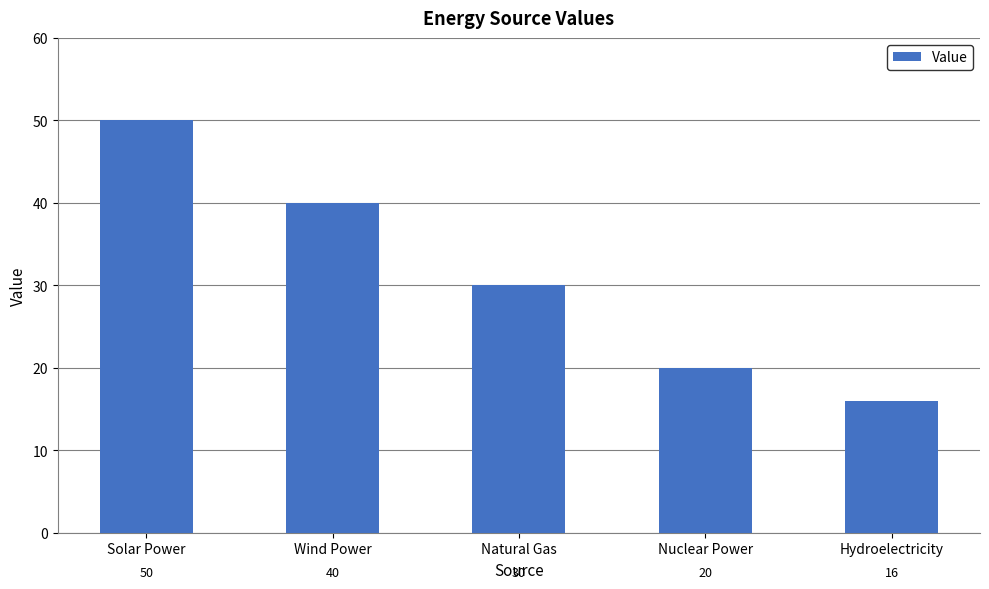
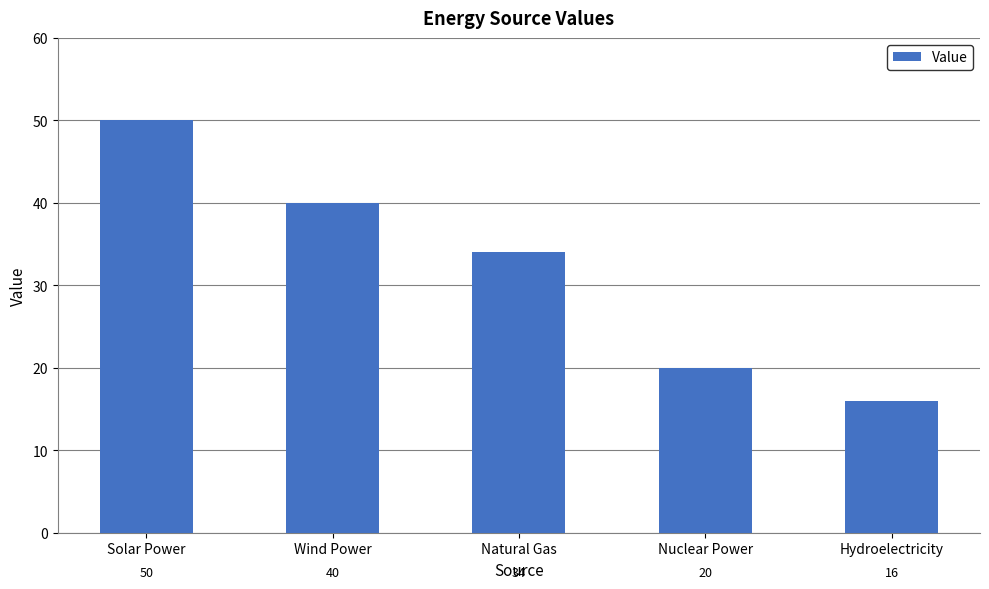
Natural Gas: 30 -> 34
